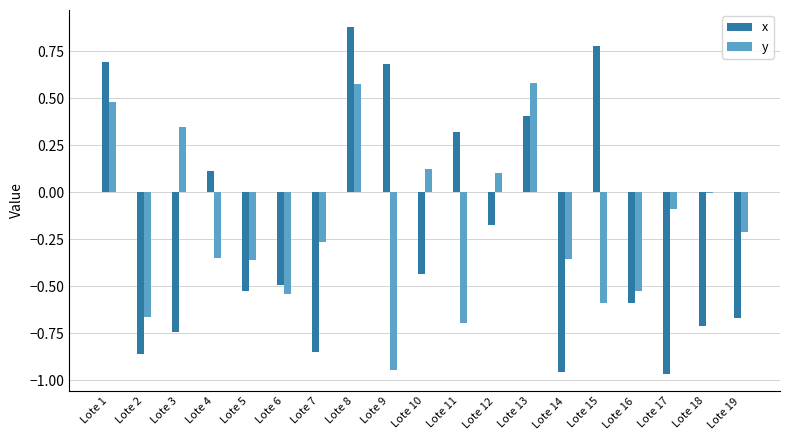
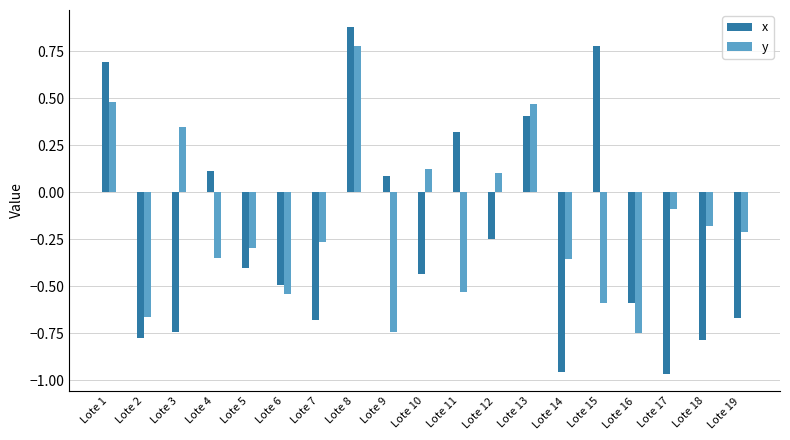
x, Lote 2: -0.86 -> -0.78
x, Lote 5: -0.52 -> -0.40
y, Lote 5: -0.36 -> -0.30
x, Lote 7: -0.85 -> -0.68
y, Lote 8: 0.58 -> 0.78
x, Lote 9: 0.68 -> 0.08
y, Lote 9: -0.94 -> -0.75
y, Lote 11: -0.70 -> -0.53
x, Lote 12: -0.18 -> -0.25
y, Lote 13: 0.58 -> 0.47
y, Lote 16: -0.52 -> -0.75
x, Lote 18: -0.71 -> -0.78
y, Lote 18: 0.00 -> -0.18
